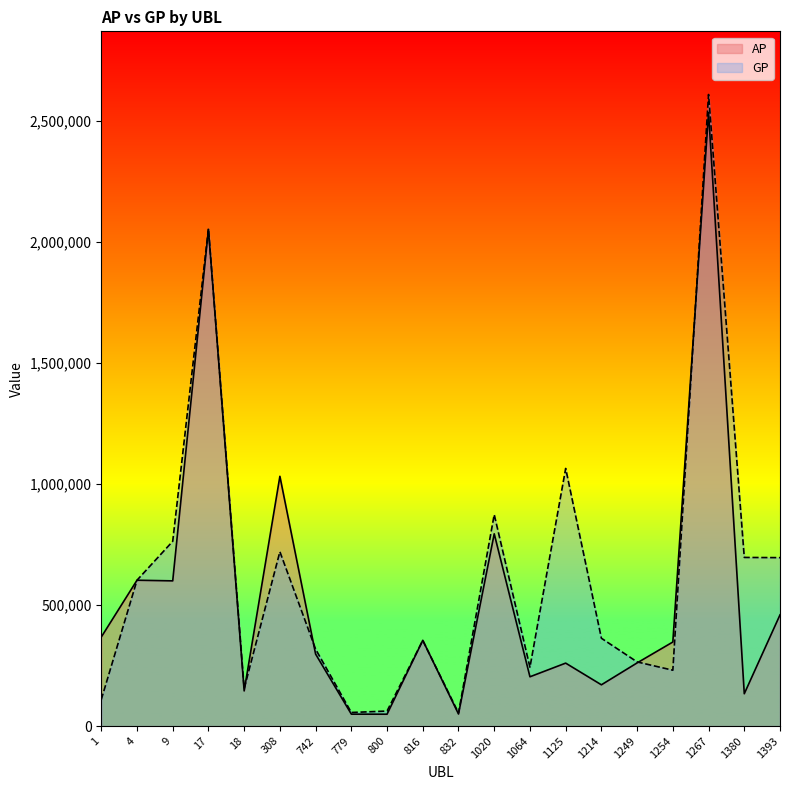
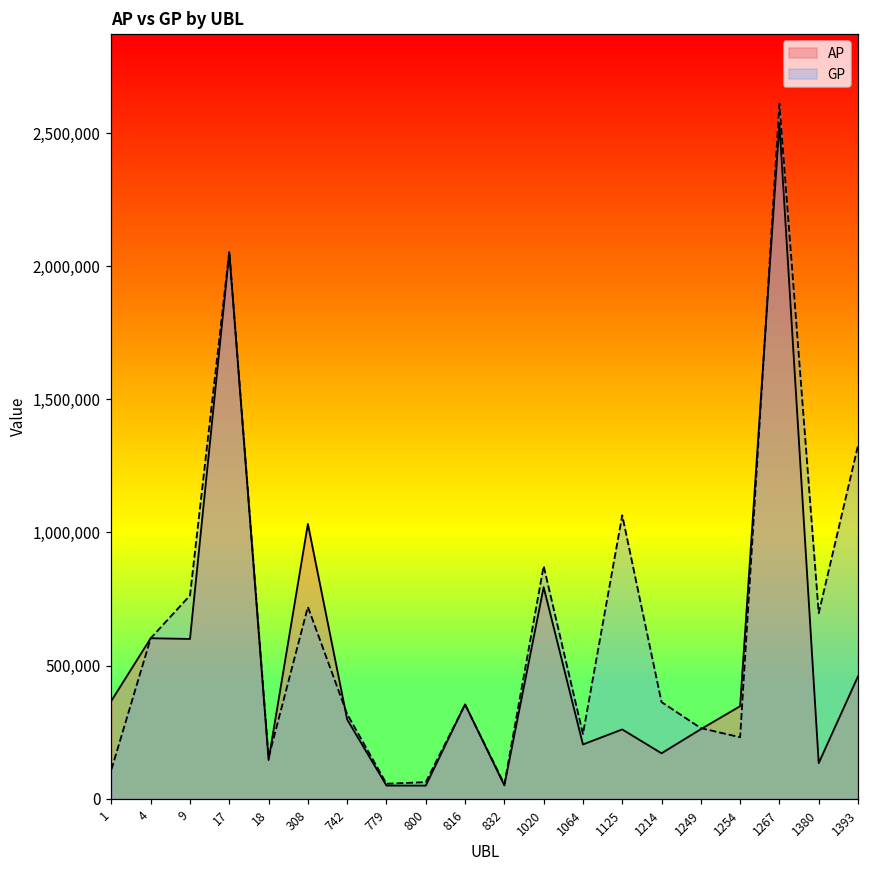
GP, 1393: 700,000 -> 1,330,000
